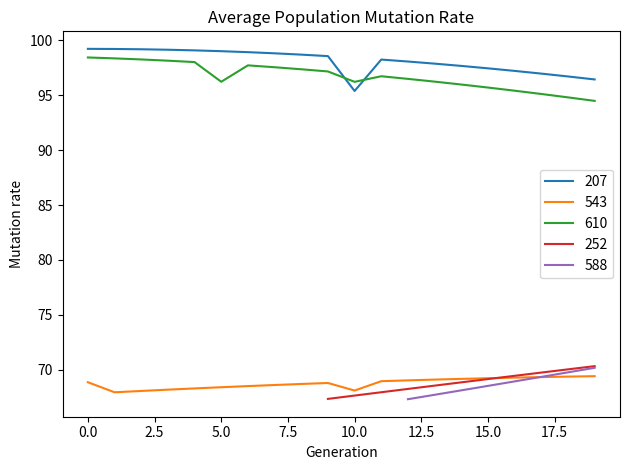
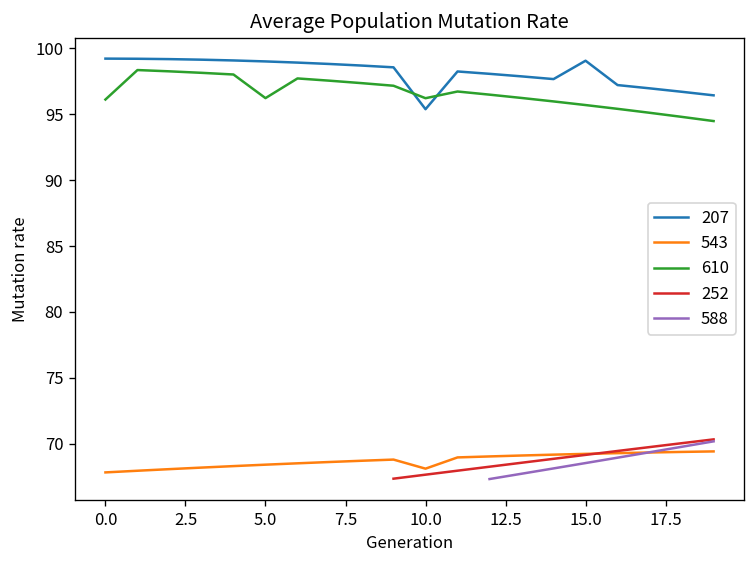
543, 0.0: 68.9 -> 67.8
610, 0.0: 98.4 -> 96.1
207, 15.0: 97.5 -> 99.1
